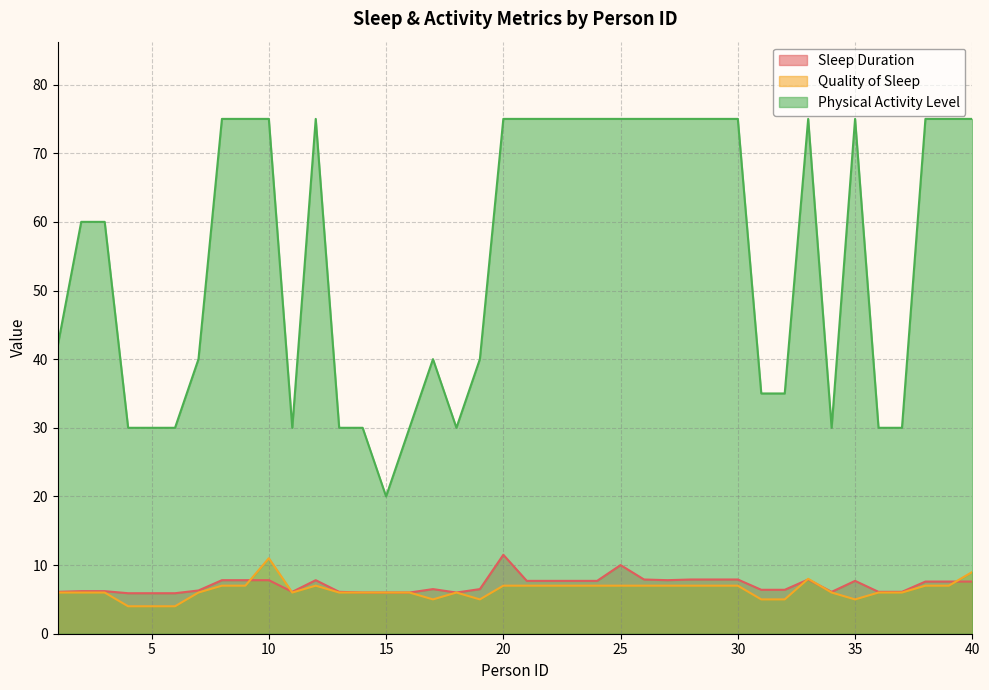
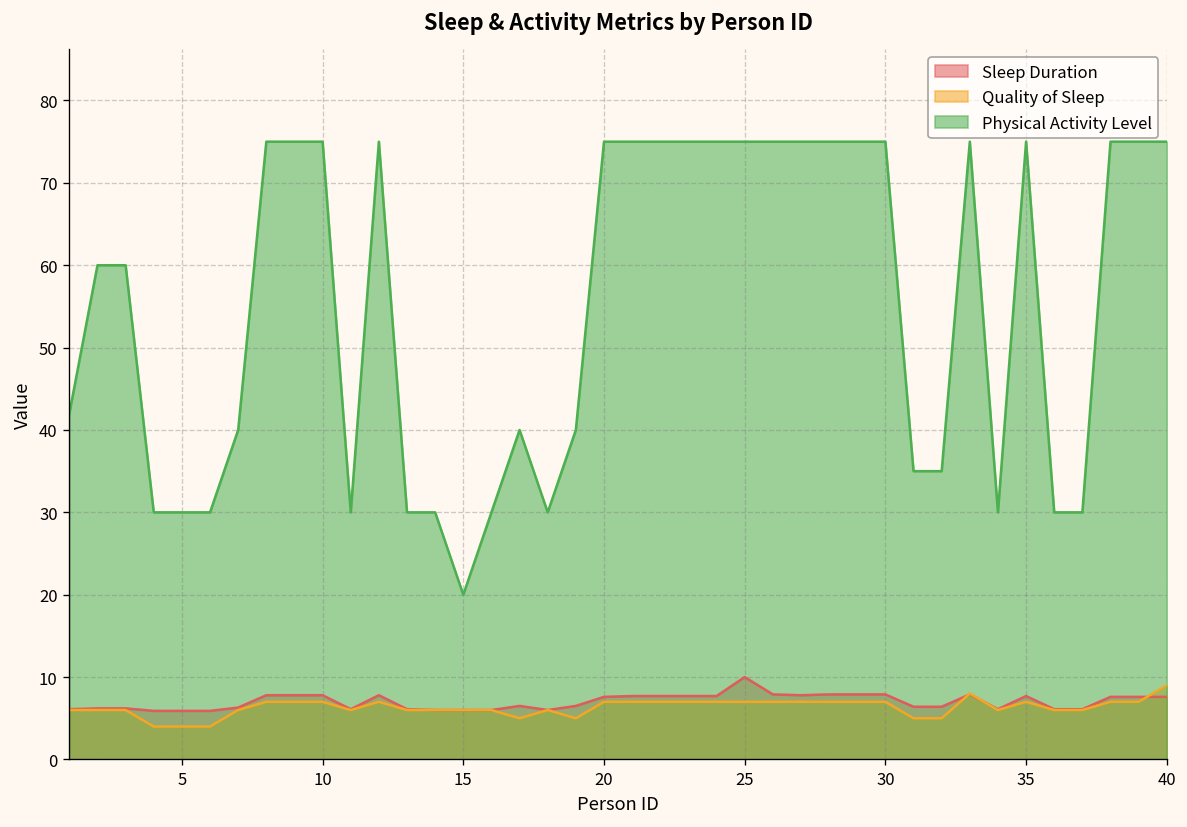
Quality of Sleep, 10: 11 -> 7
Sleep Duration, 20: 12 -> 8
Quality of Sleep, 35: 5 -> 7
